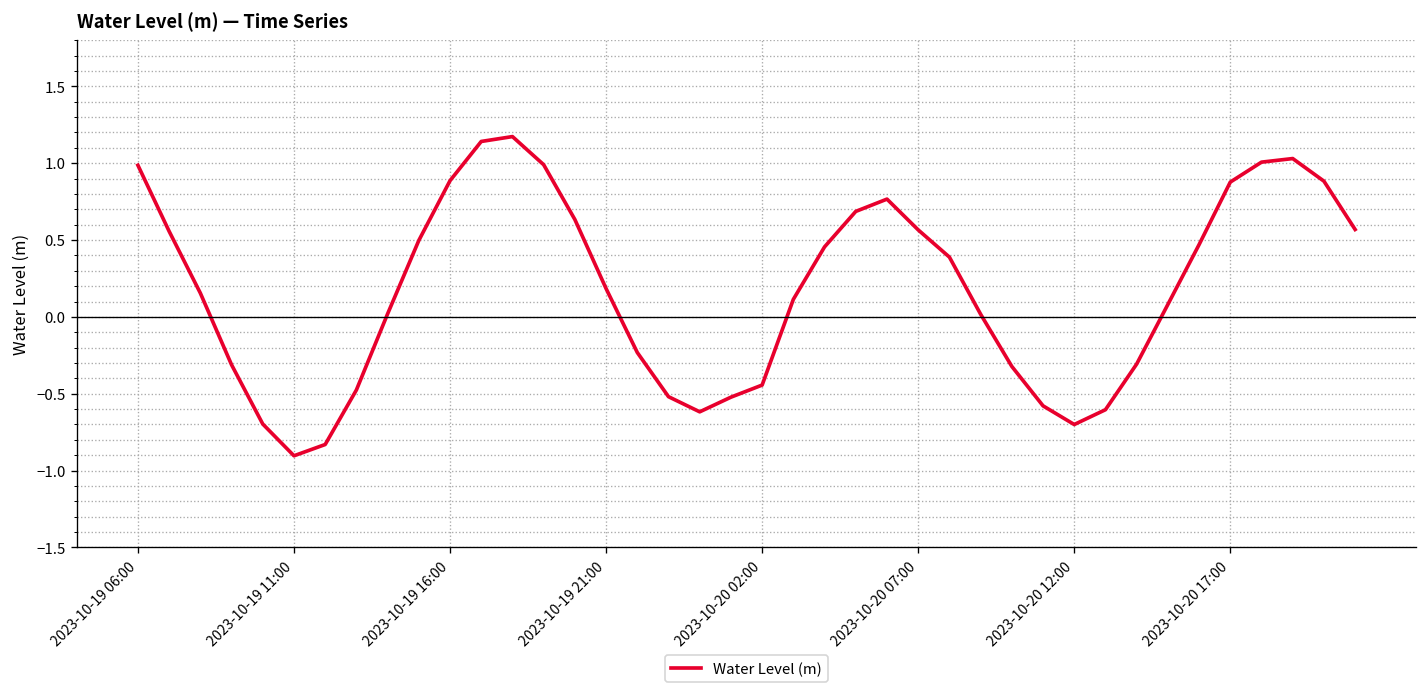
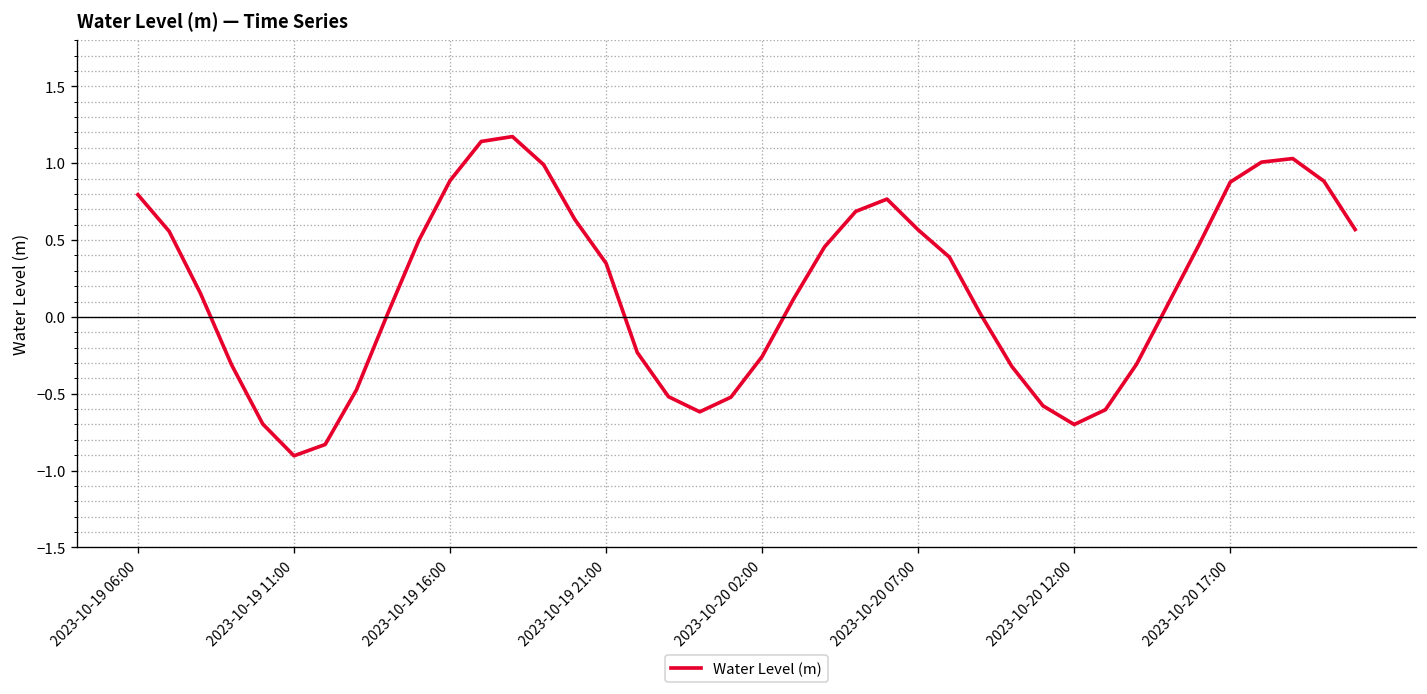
2023-10-19 06:00: 0.99 -> 0.79
2023-10-19 21:00: 0.18 -> 0.35
2023-10-20 02:00: -0.44 -> -0.26
